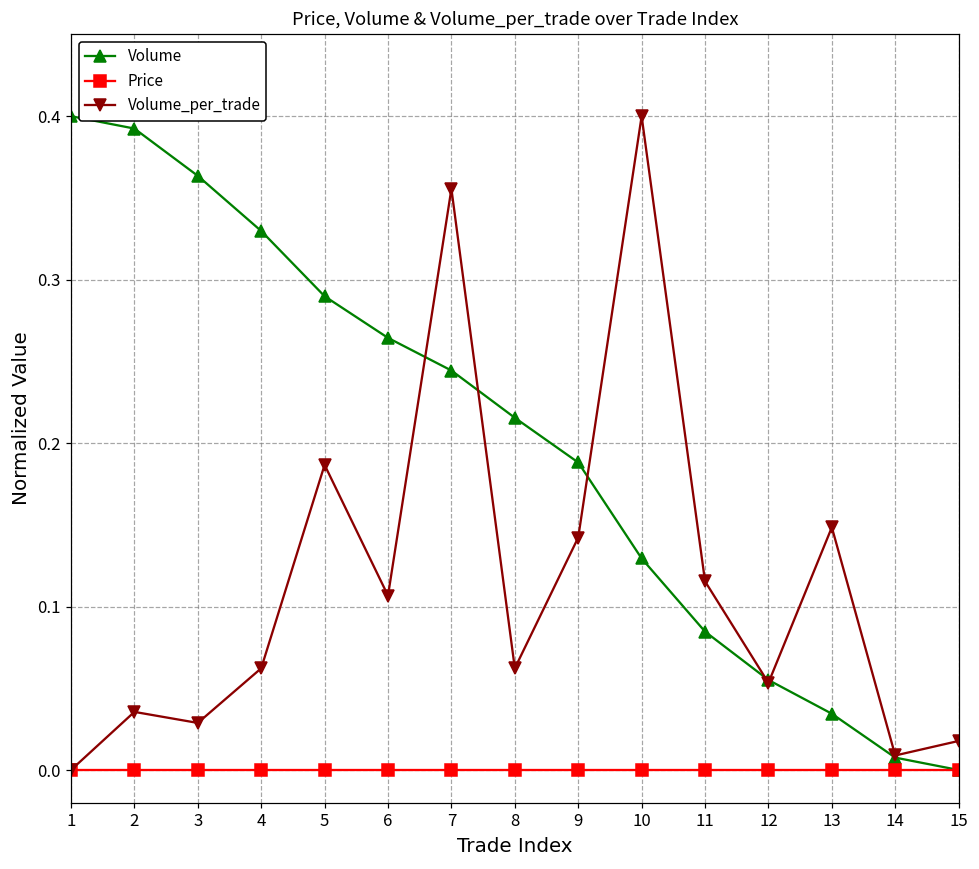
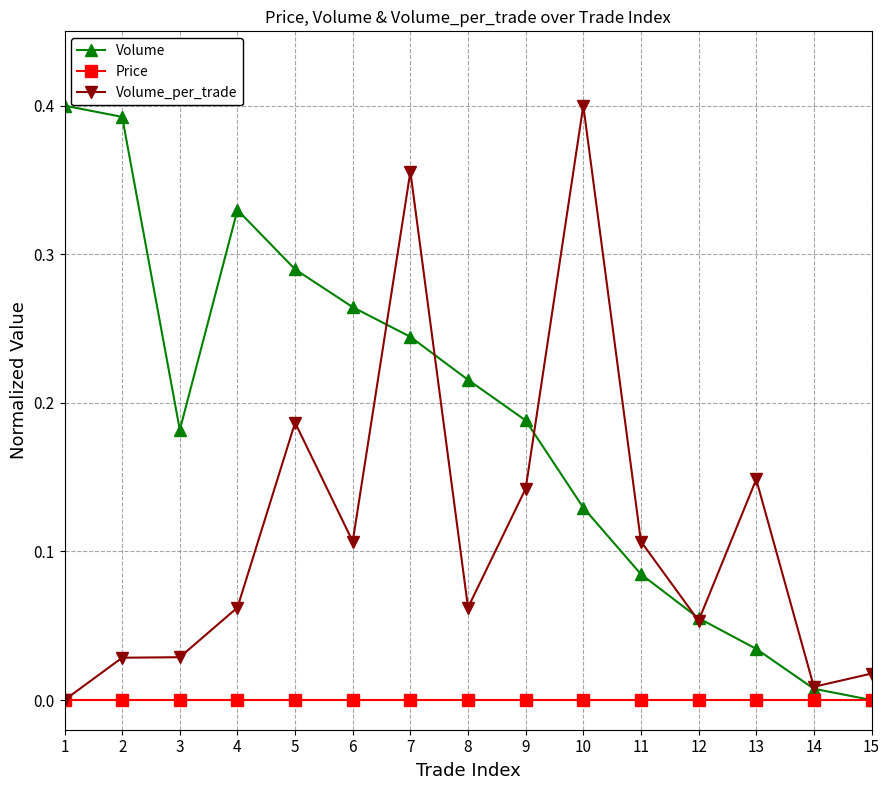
Volume_per_trade, 2: 0.036 -> 0.028
Volume, 3: 0.364 -> 0.182
Volume_per_trade, 11: 0.115 -> 0.107
